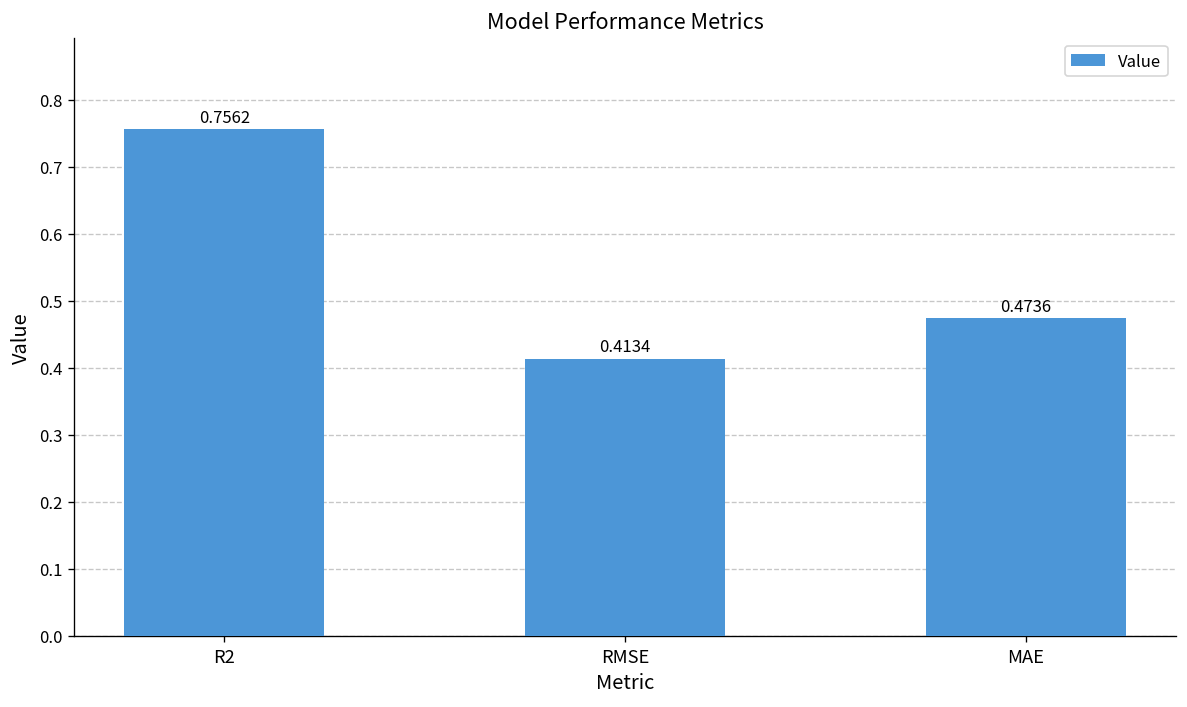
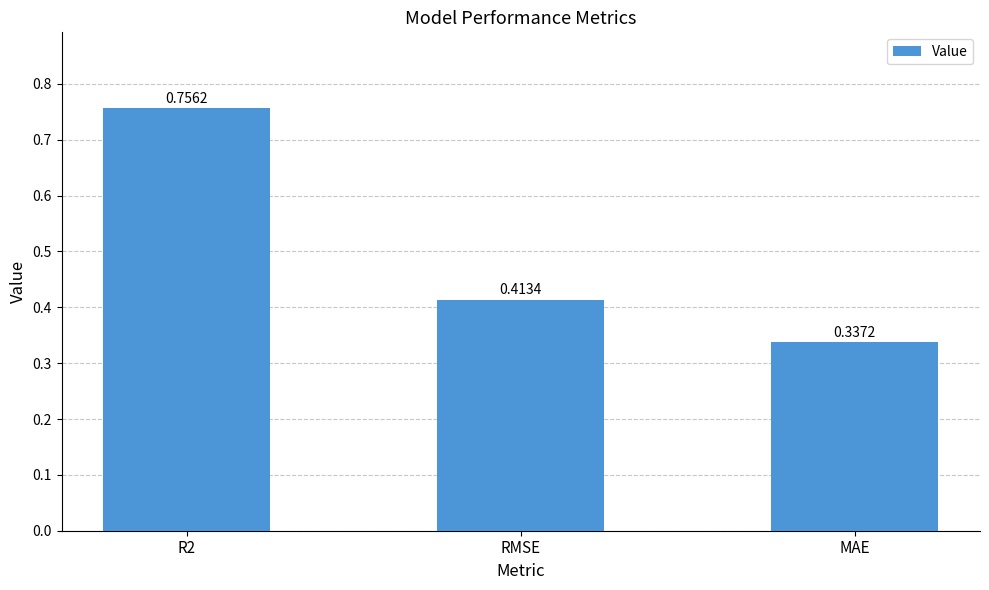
MAE: 0.4736 -> 0.3372
